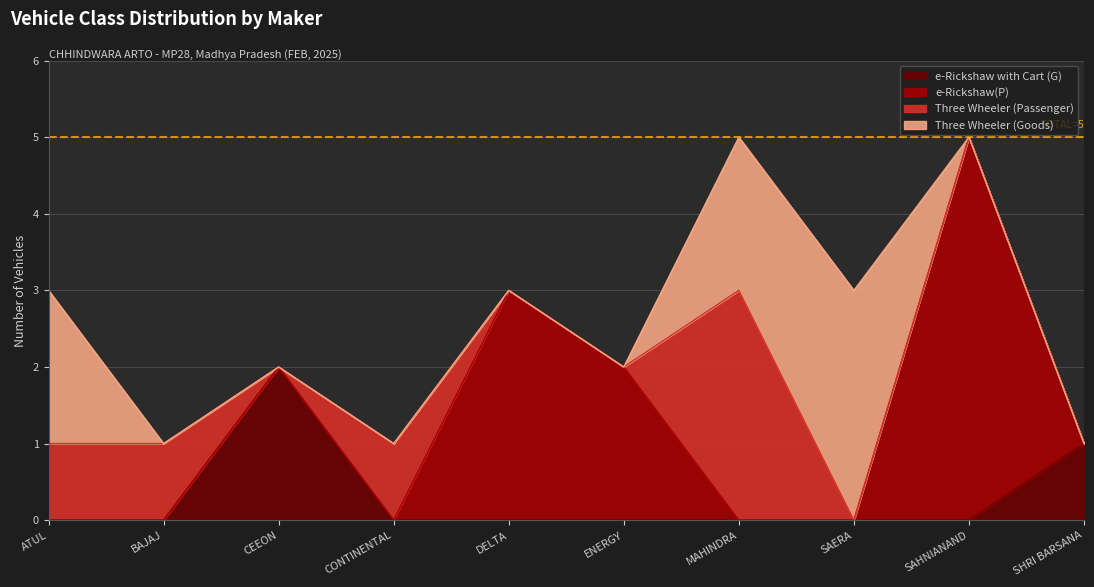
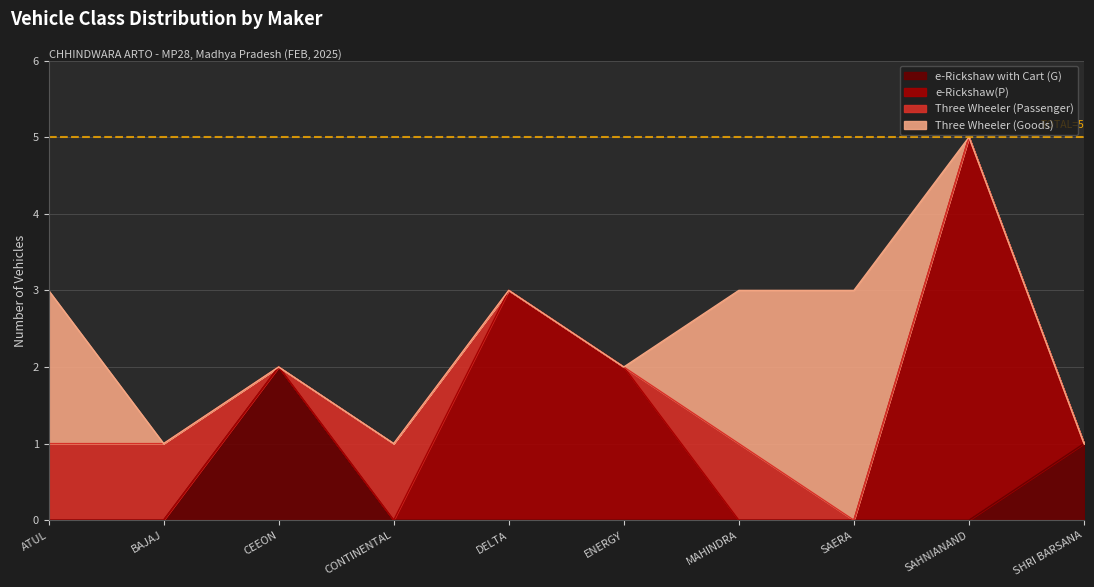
Three Wheeler (Passenger), MAHINDRA: 3 -> 1
